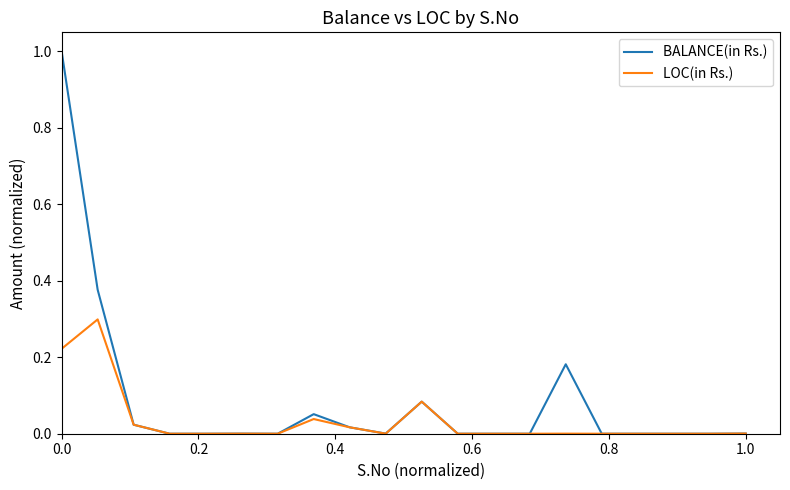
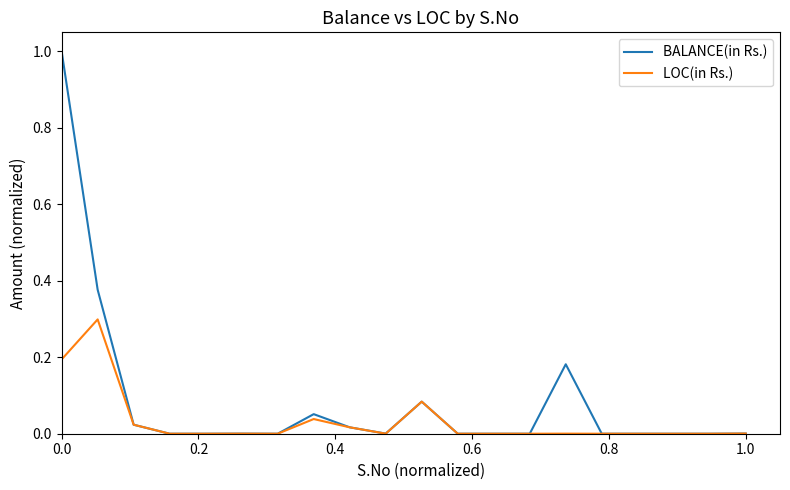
LOC(in Rs.), 0.0: 0.22 -> 0.19
